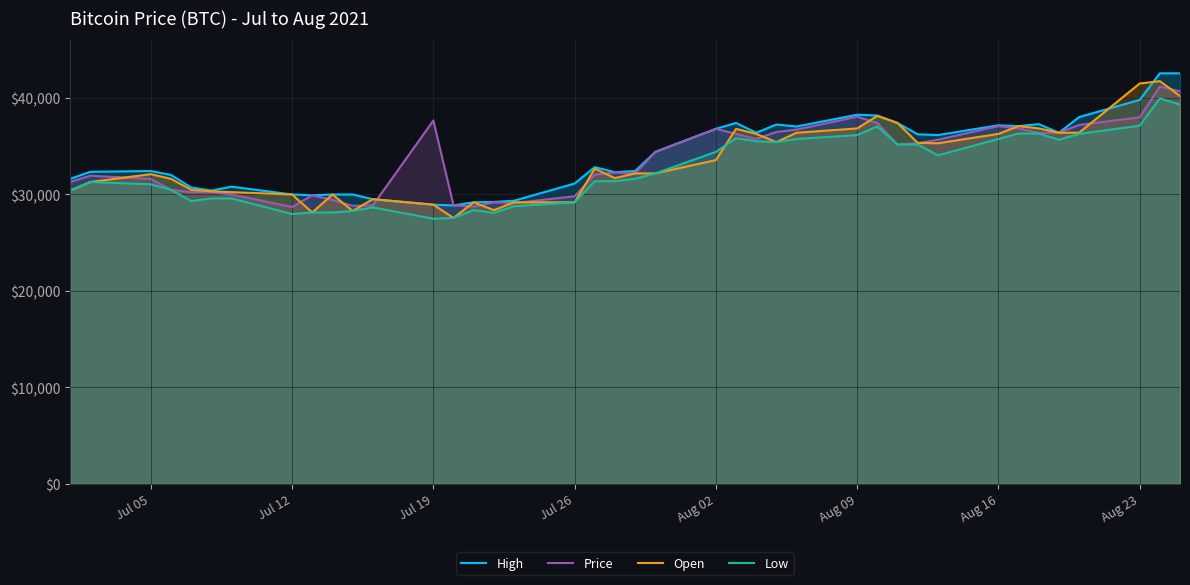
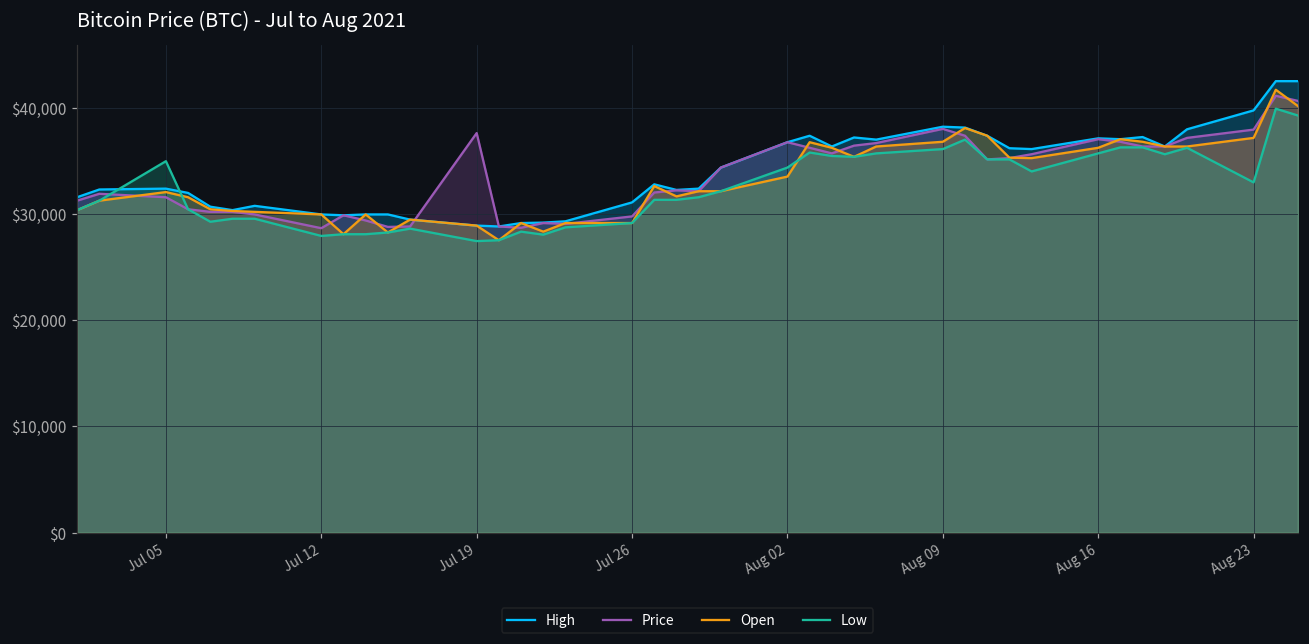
Low, Jul 05: $31,000 -> $35,000
Open, Aug 23: $41,000 -> $37,000
Low, Aug 23: $37,000 -> $33,000
